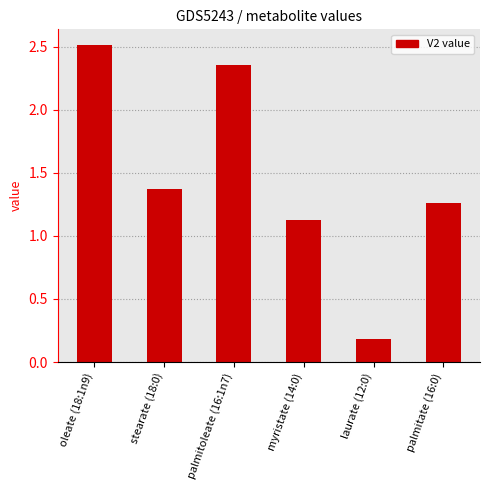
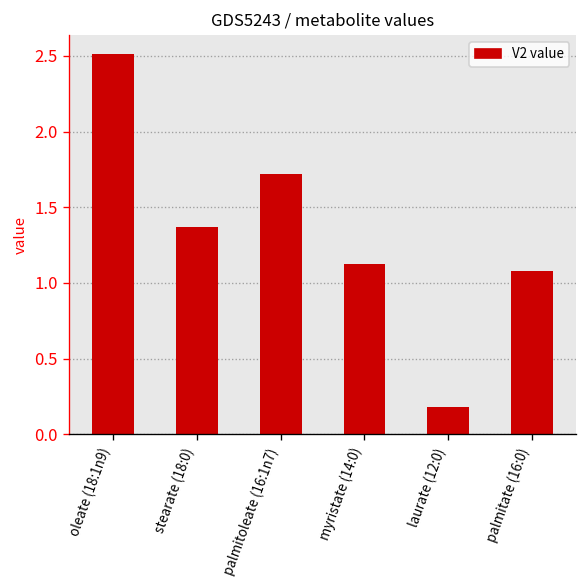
palmitoleate (16:1n7): 2.35 -> 1.72
palmitate (16:0): 1.26 -> 1.08
